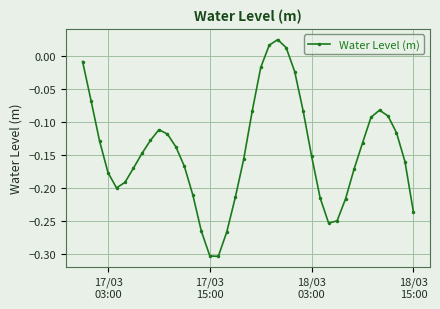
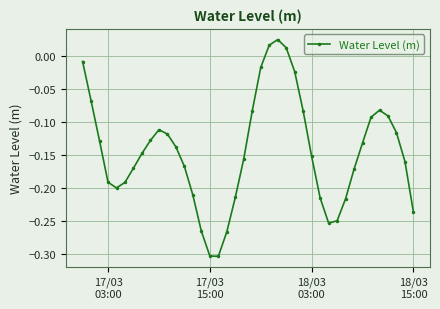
17/03 03:00: -0.18 -> -0.19
